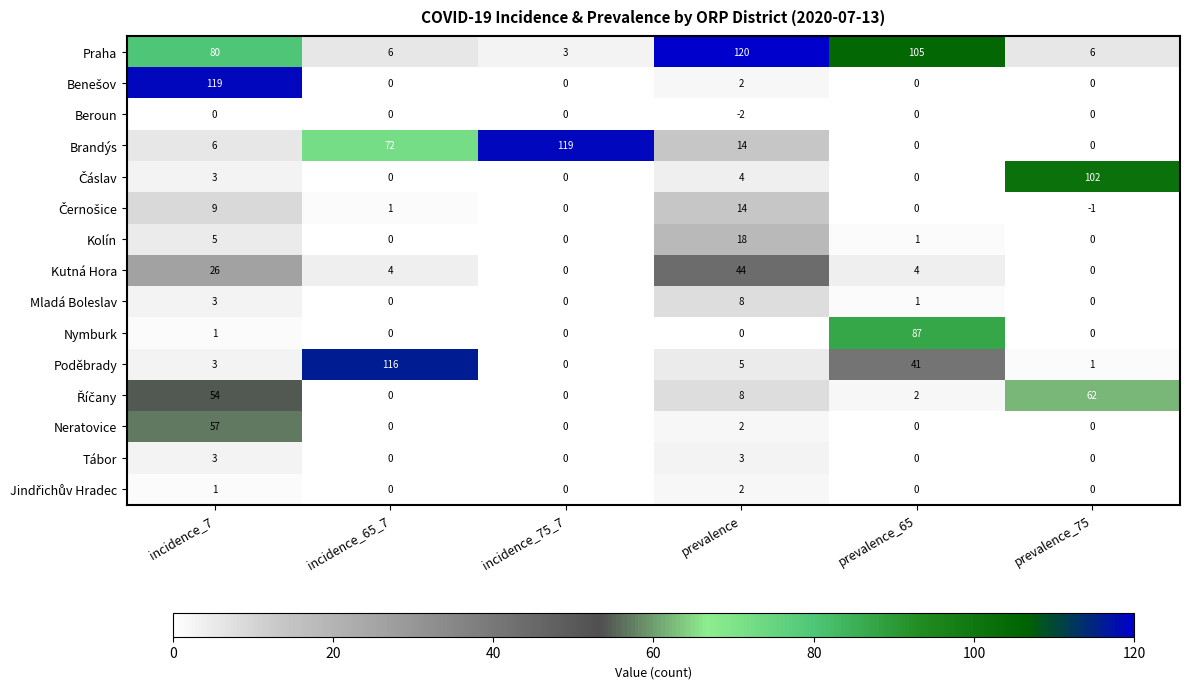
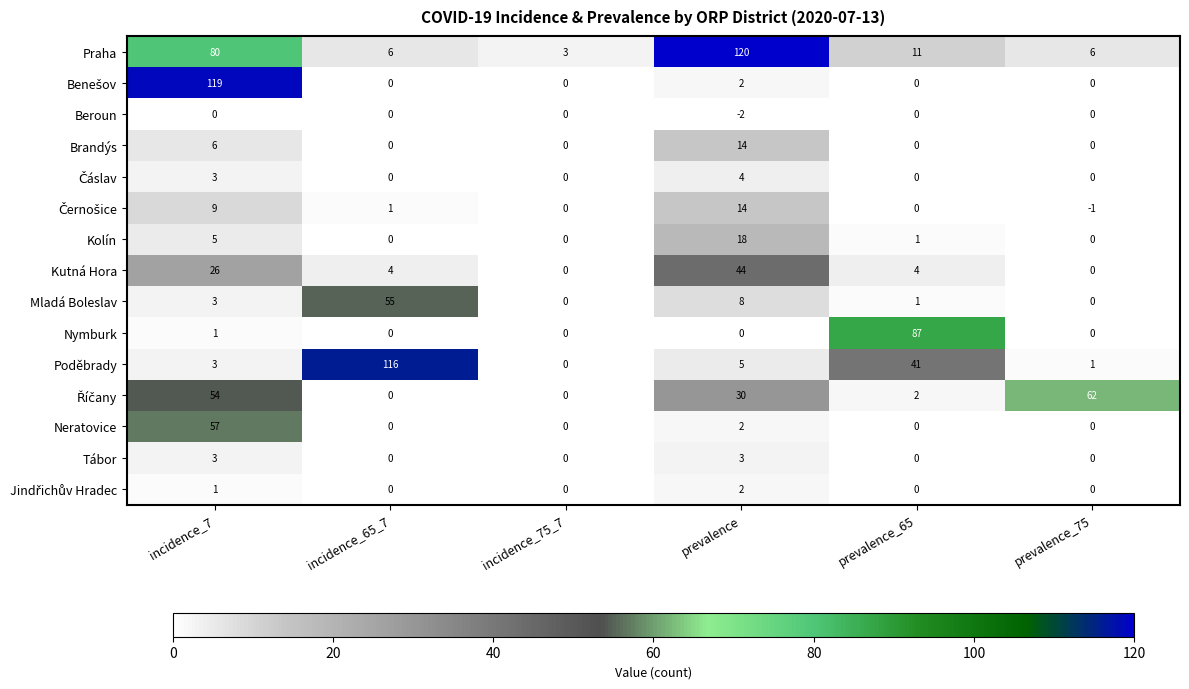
Praha, prevalence_65: 105 -> 11
Brandýs, incidence_65_7: 72 -> 0
Brandýs, incidence_75_7: 119 -> 0
Čáslav, prevalence_75: 102 -> 0
Mladá Boleslav, incidence_65_7: 0 -> 55
Říčany, prevalence: 8 -> 30
